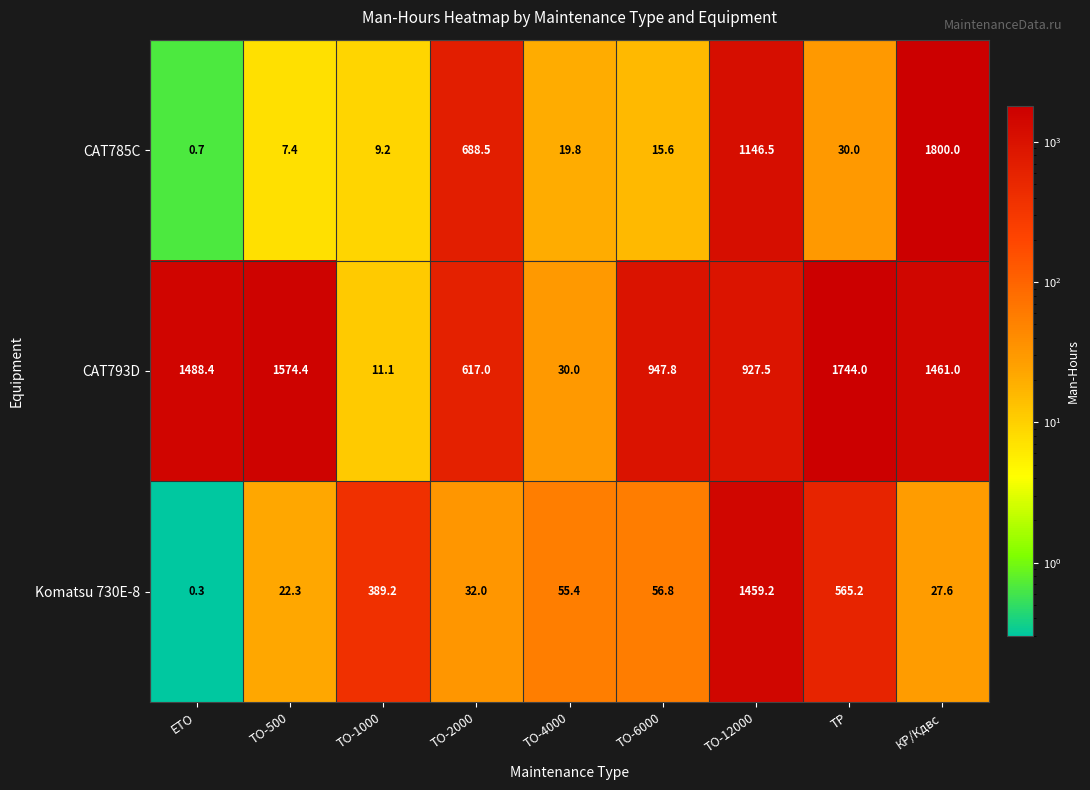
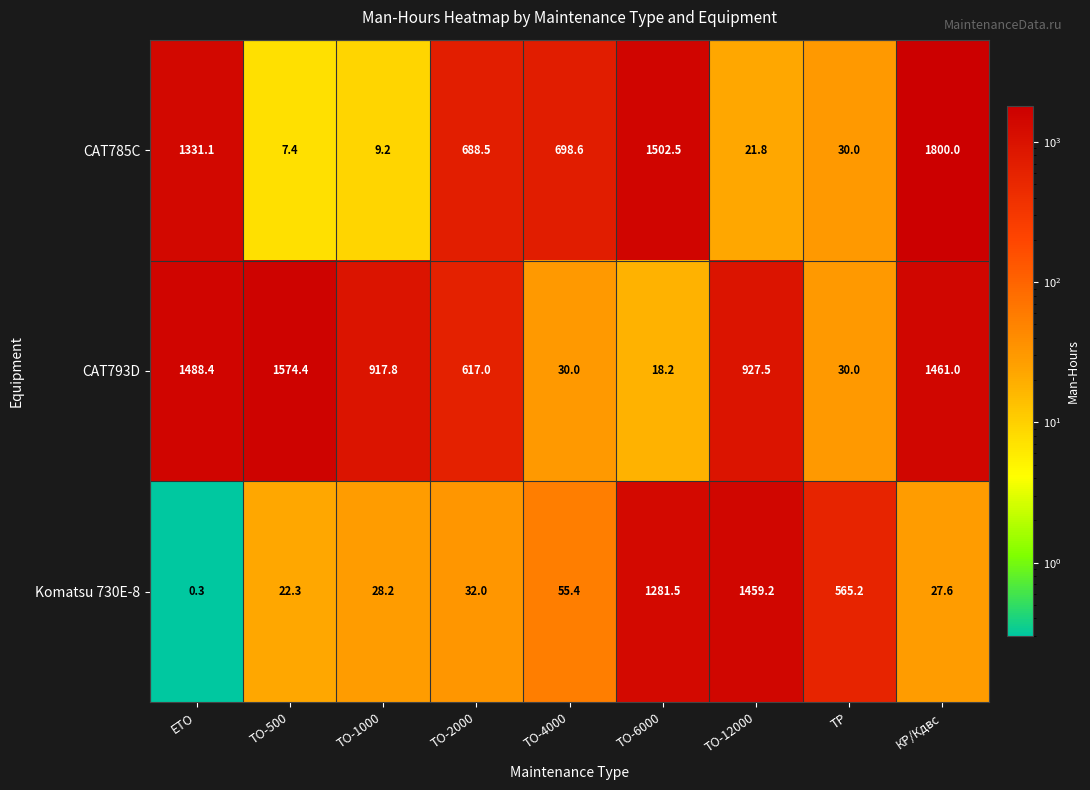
CAT785C, ЕТО: 0.7 -> 1331.1
CAT785C, ТО-4000: 19.8 -> 698.6
CAT785C, ТО-6000: 15.6 -> 1502.5
CAT785C, ТО-12000: 1146.5 -> 21.8
CAT793D, ТО-1000: 11.1 -> 917.8
CAT793D, ТО-6000: 947.8 -> 18.2
CAT793D, ТР: 1744.0 -> 30.0
Komatsu 730E-8, ТО-1000: 389.2 -> 28.2
Komatsu 730E-8, ТО-6000: 56.8 -> 1281.5
